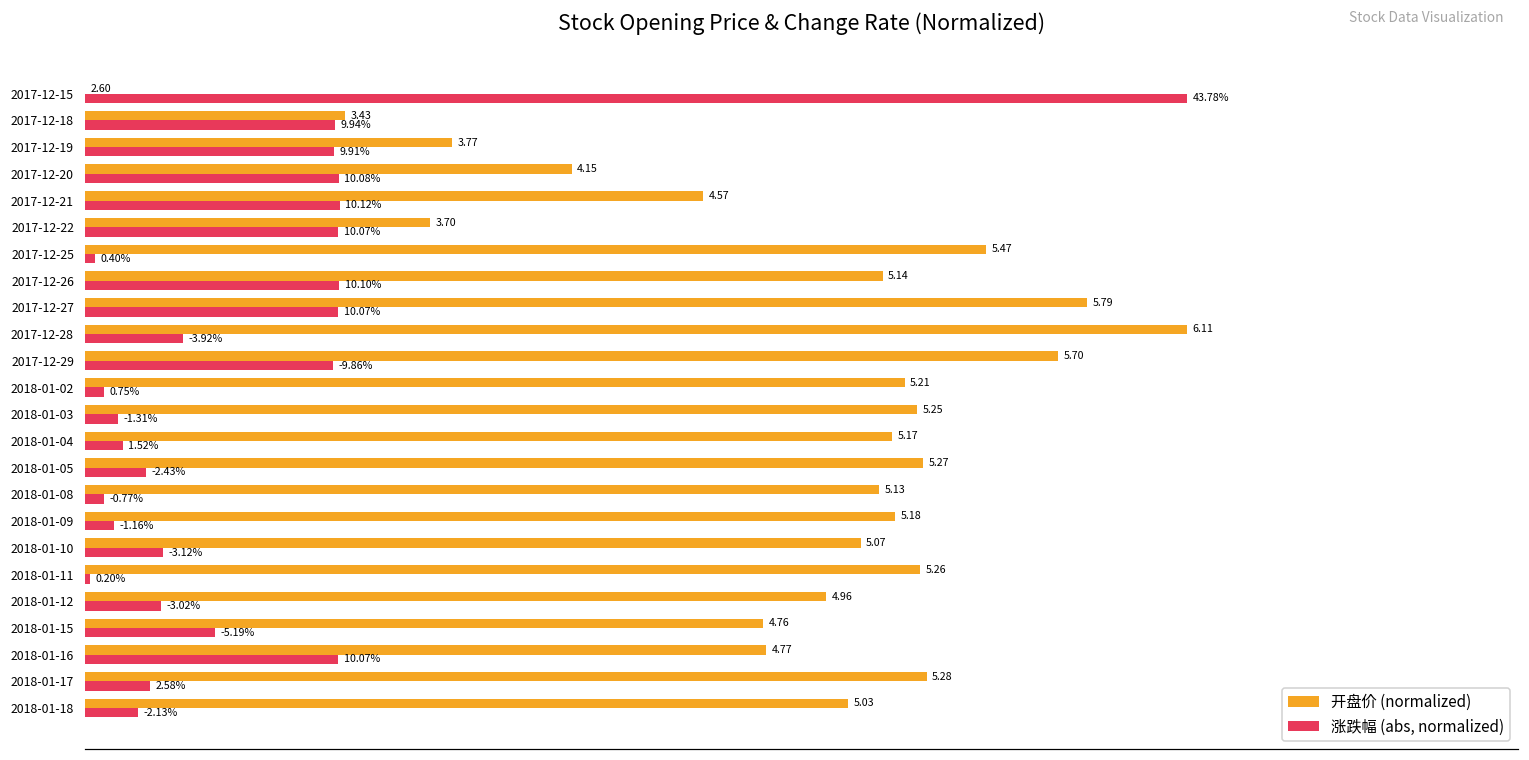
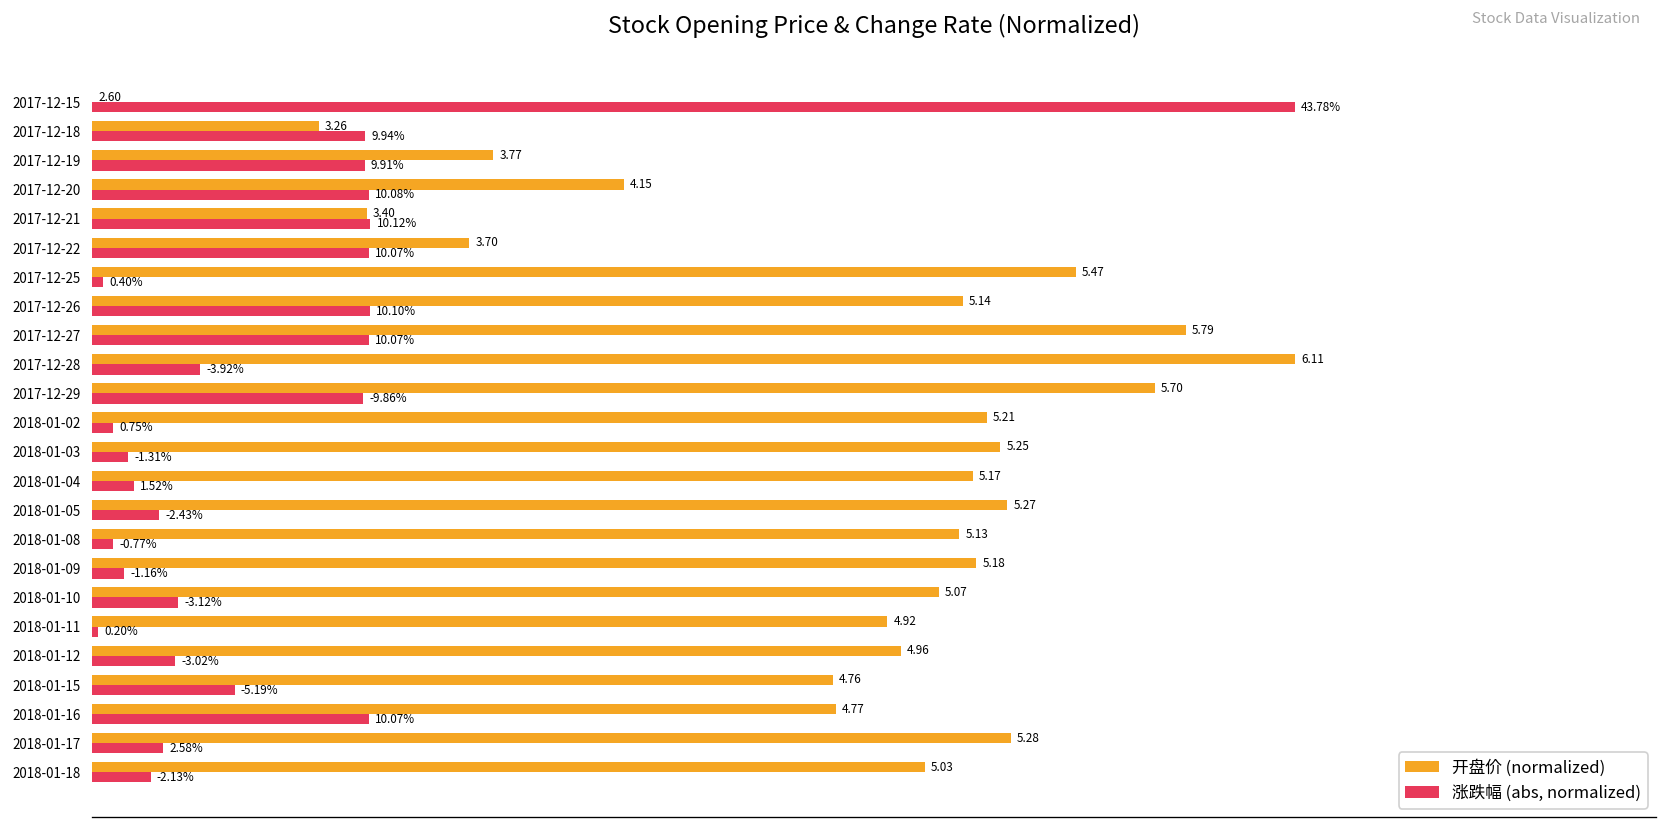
开盘价 (normalized), 2017-12-18: 3.43 -> 3.26
开盘价 (normalized), 2017-12-21: 4.57 -> 3.40
开盘价 (normalized), 2018-01-11: 5.26 -> 4.92
